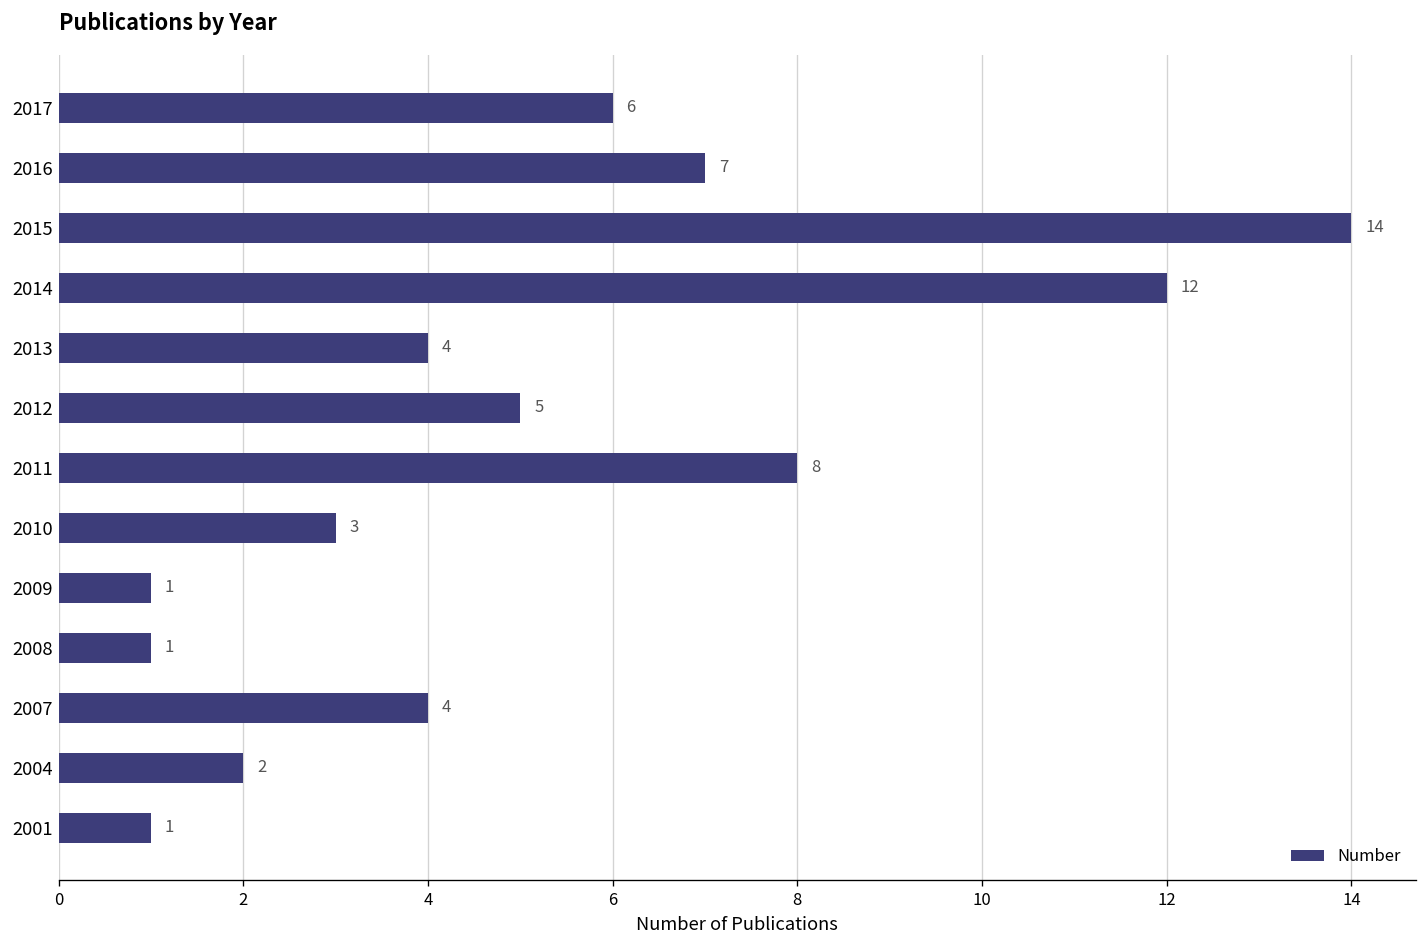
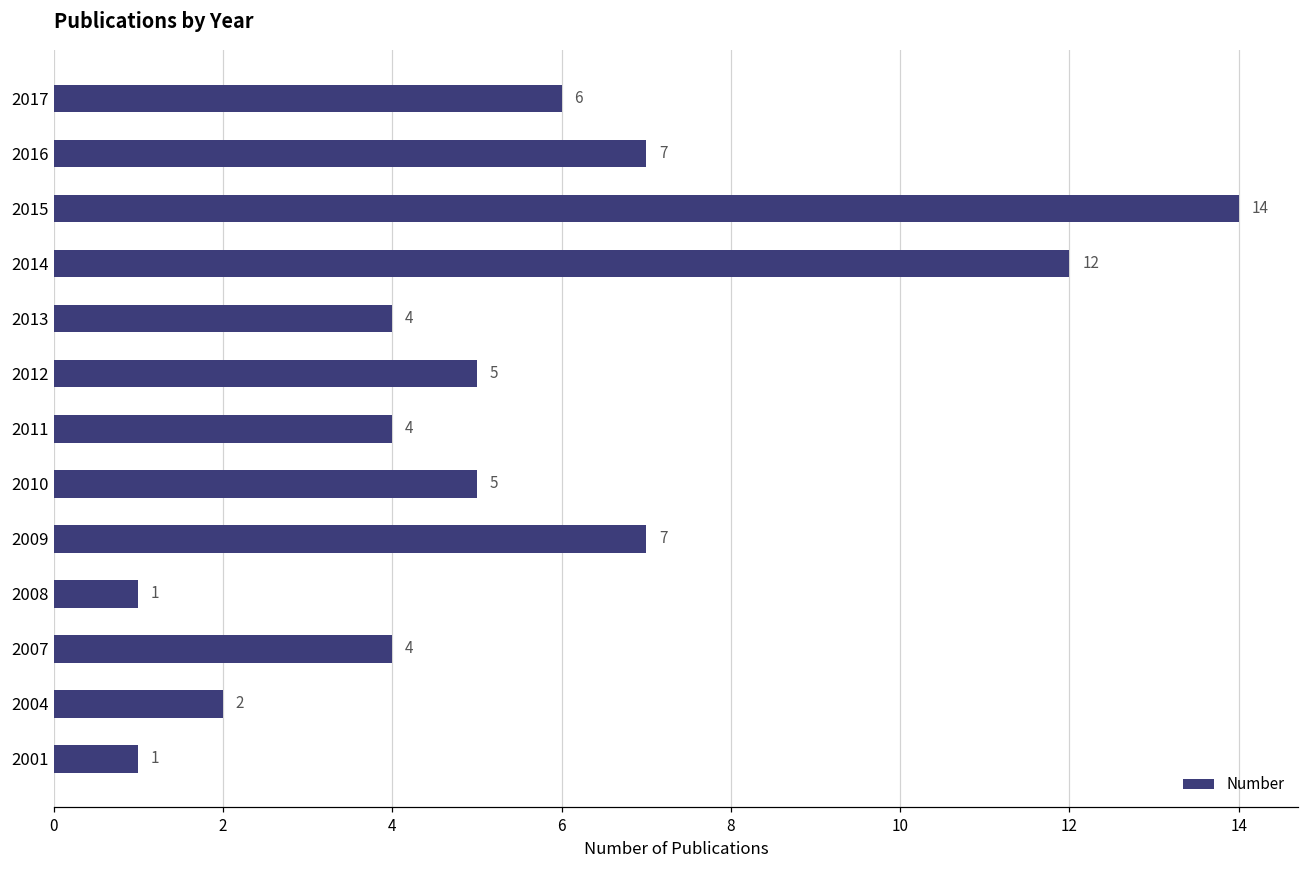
2011: 8 -> 4
2010: 3 -> 5
2009: 1 -> 7
